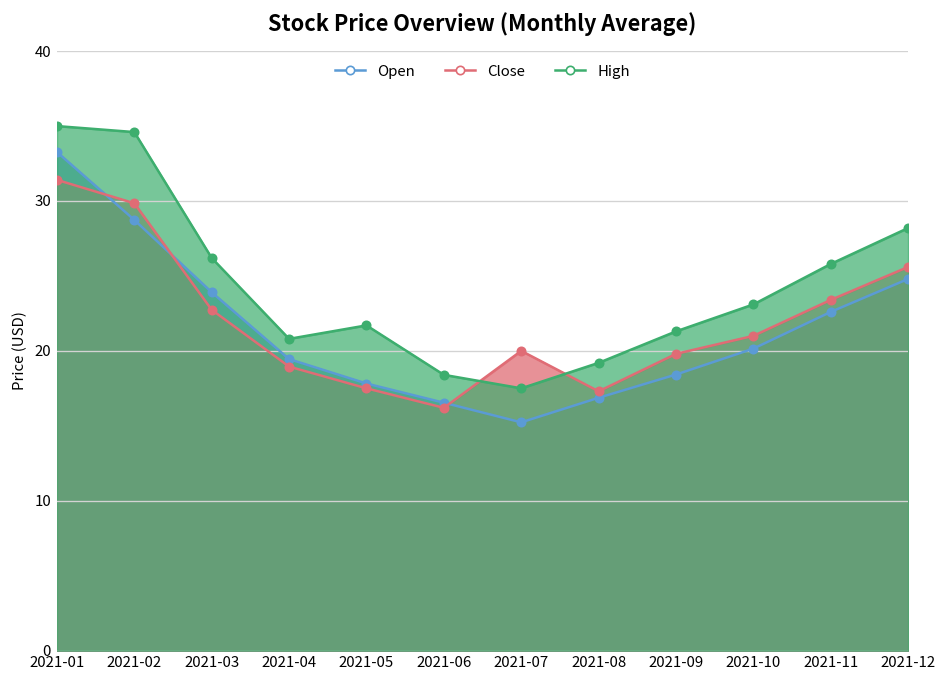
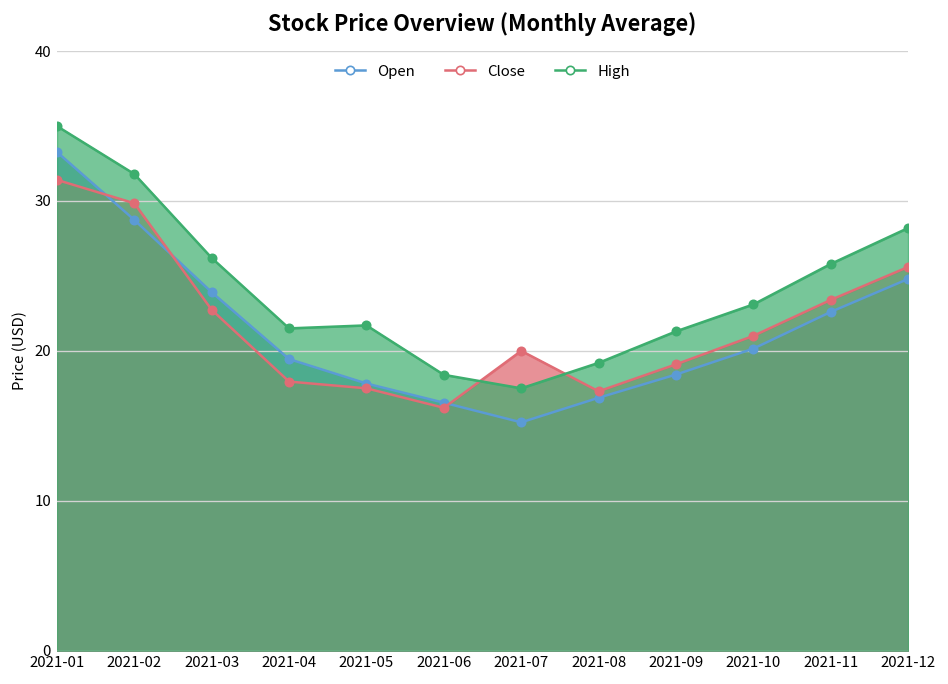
High, 2021-02: 34.6 -> 31.8
Close, 2021-04: 19.0 -> 18.0
High, 2021-04: 20.8 -> 21.5
Close, 2021-09: 19.8 -> 19.1
